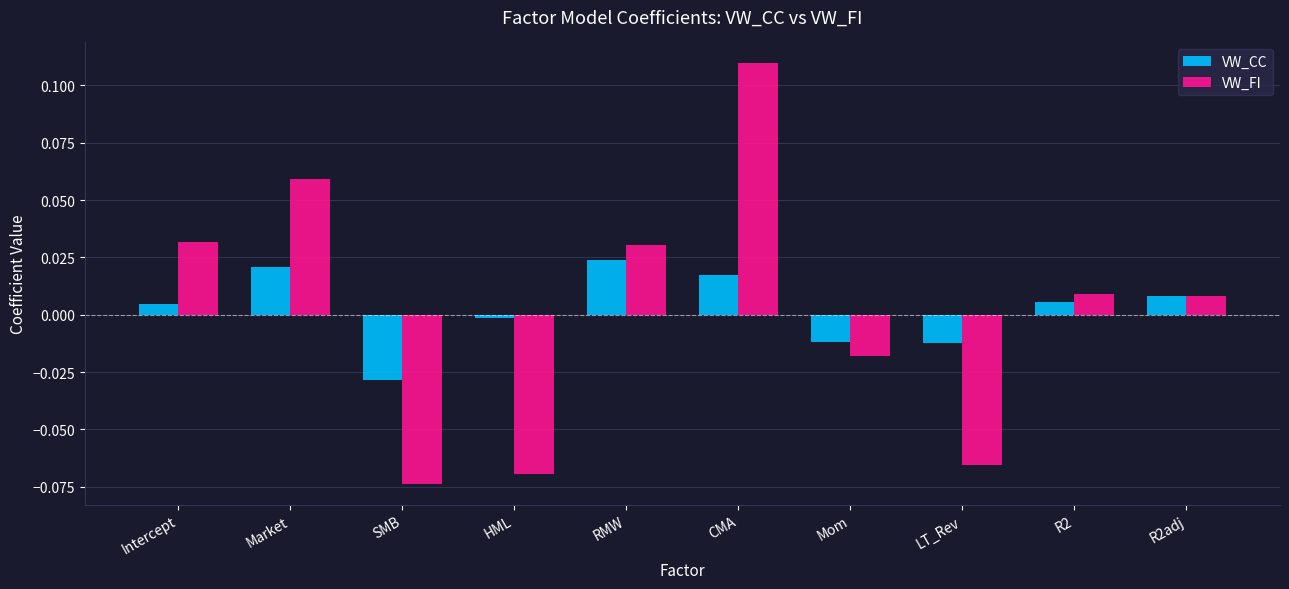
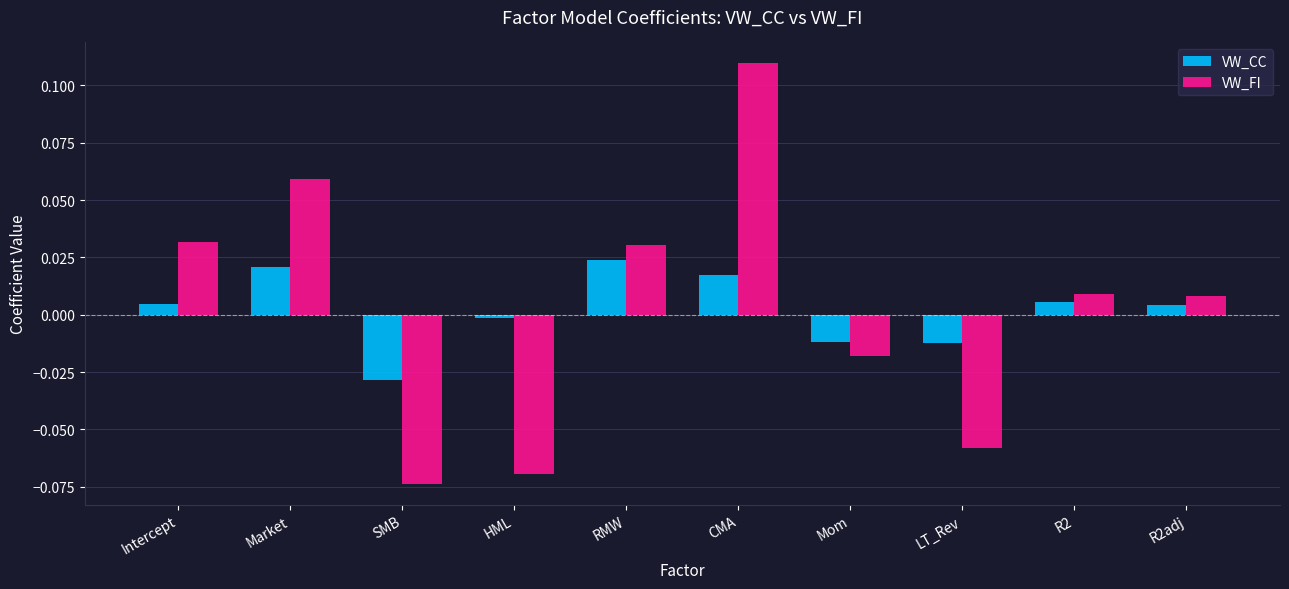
VW_FI, LT_Rev: -0.065 -> -0.058
VW_CC, R2adj: 0.008 -> 0.004
